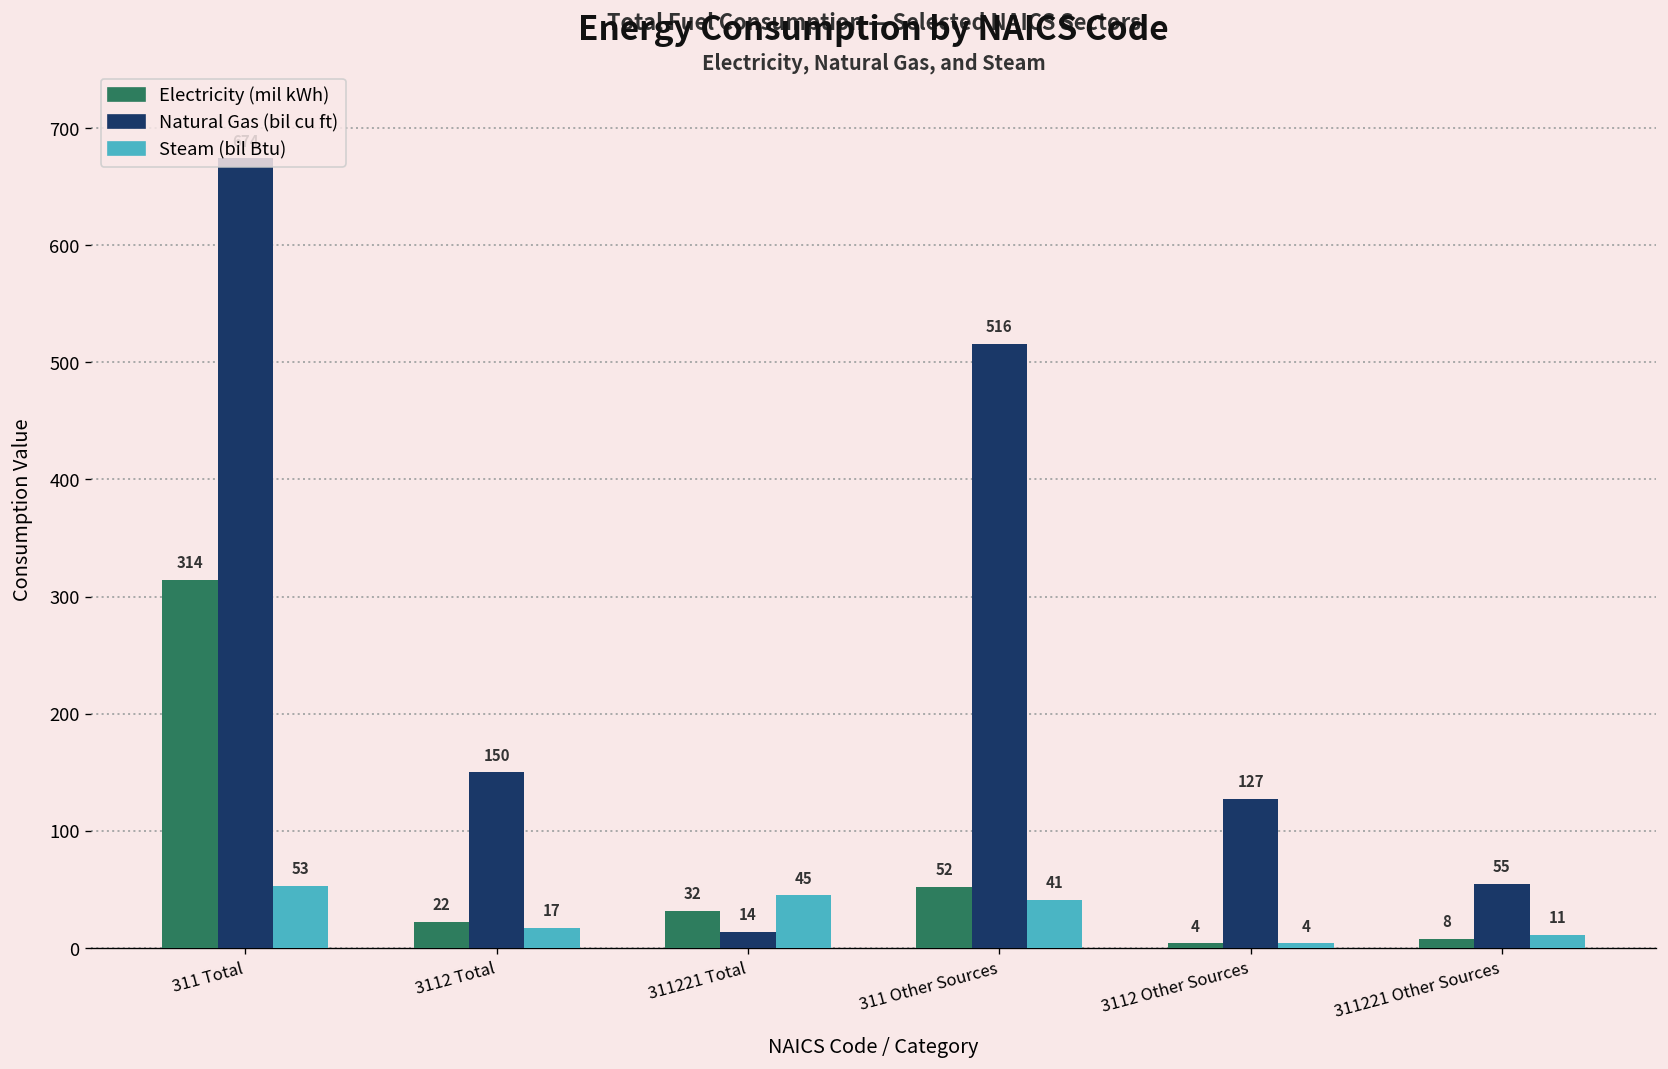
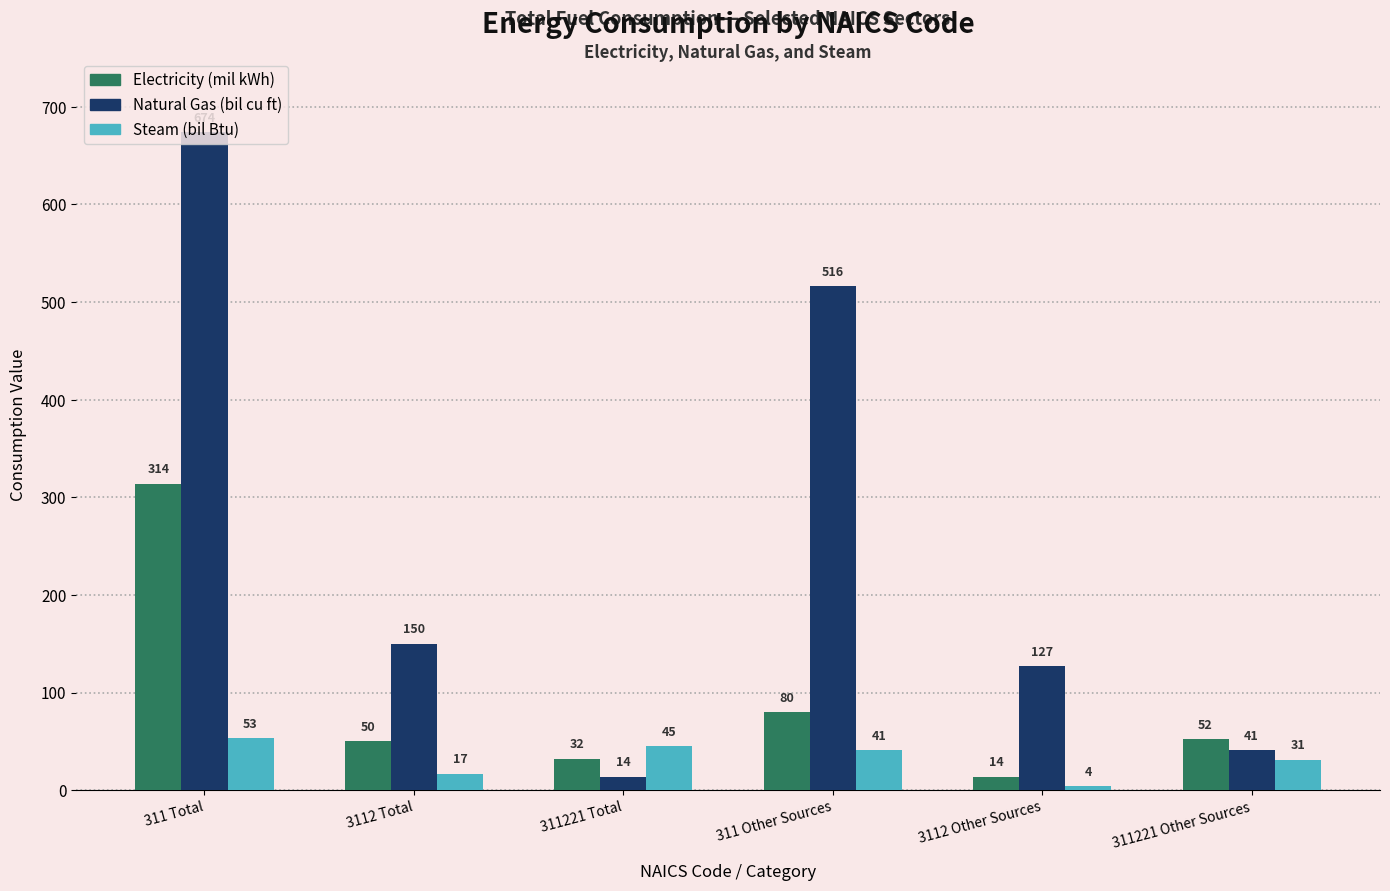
Electricity (mil kWh), 3112 Total: 22 -> 50
Electricity (mil kWh), 311 Other Sources: 52 -> 80
Electricity (mil kWh), 3112 Other Sources: 4 -> 14
Electricity (mil kWh), 311221 Other Sources: 8 -> 52
Natural Gas (bil cu ft), 311221 Other Sources: 55 -> 41
Steam (bil Btu), 311221 Other Sources: 11 -> 31
